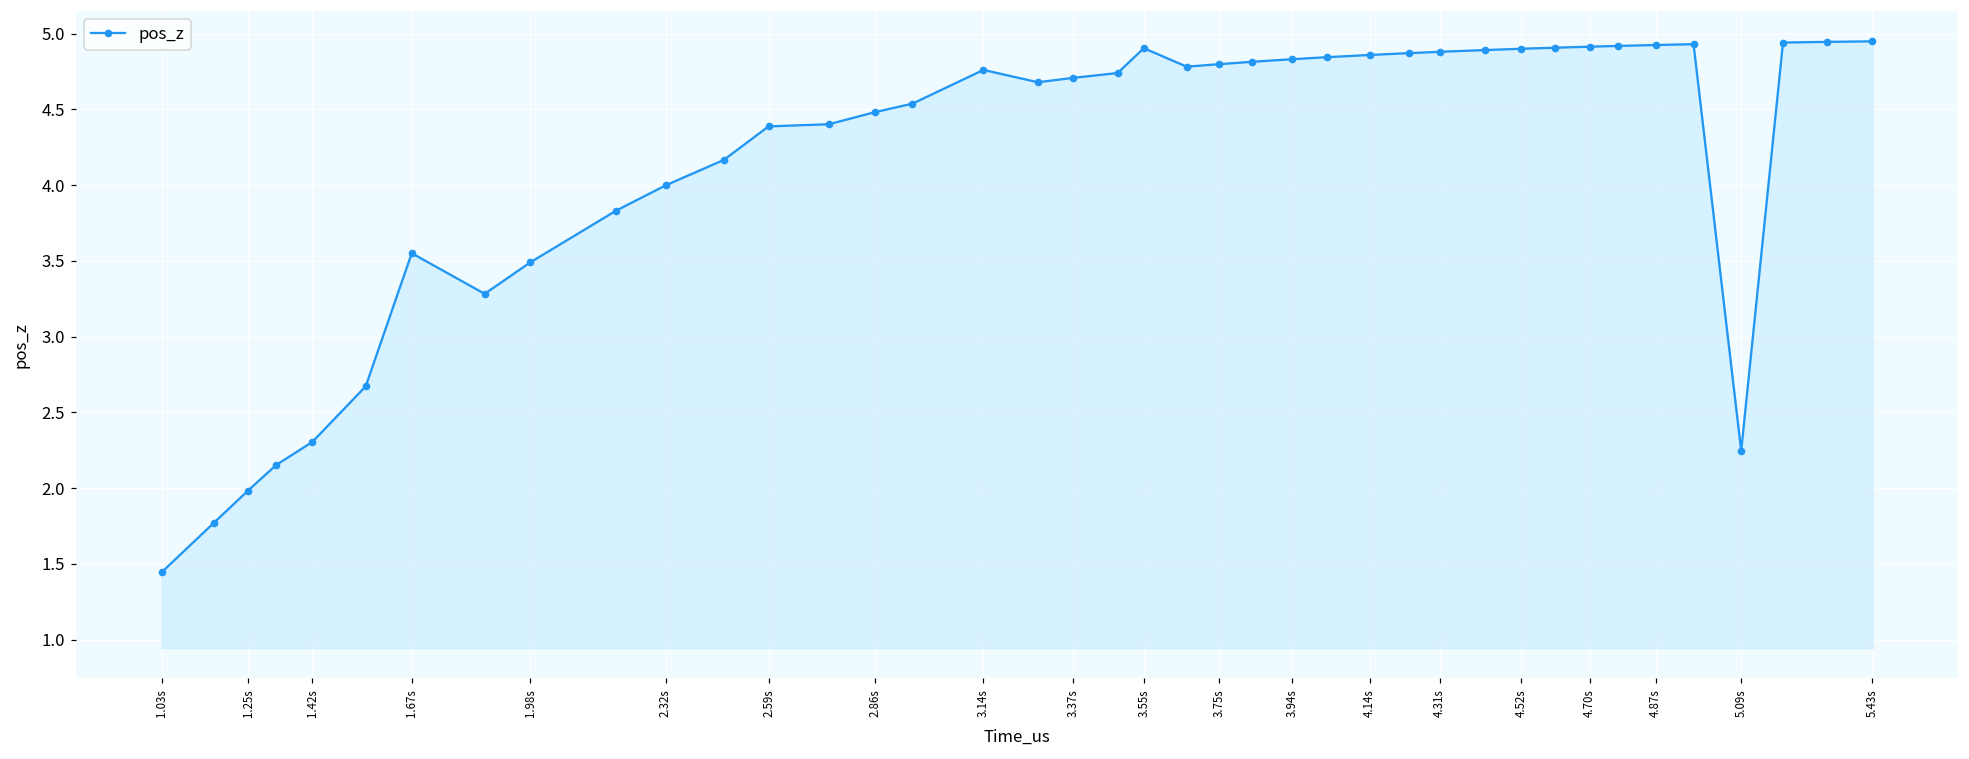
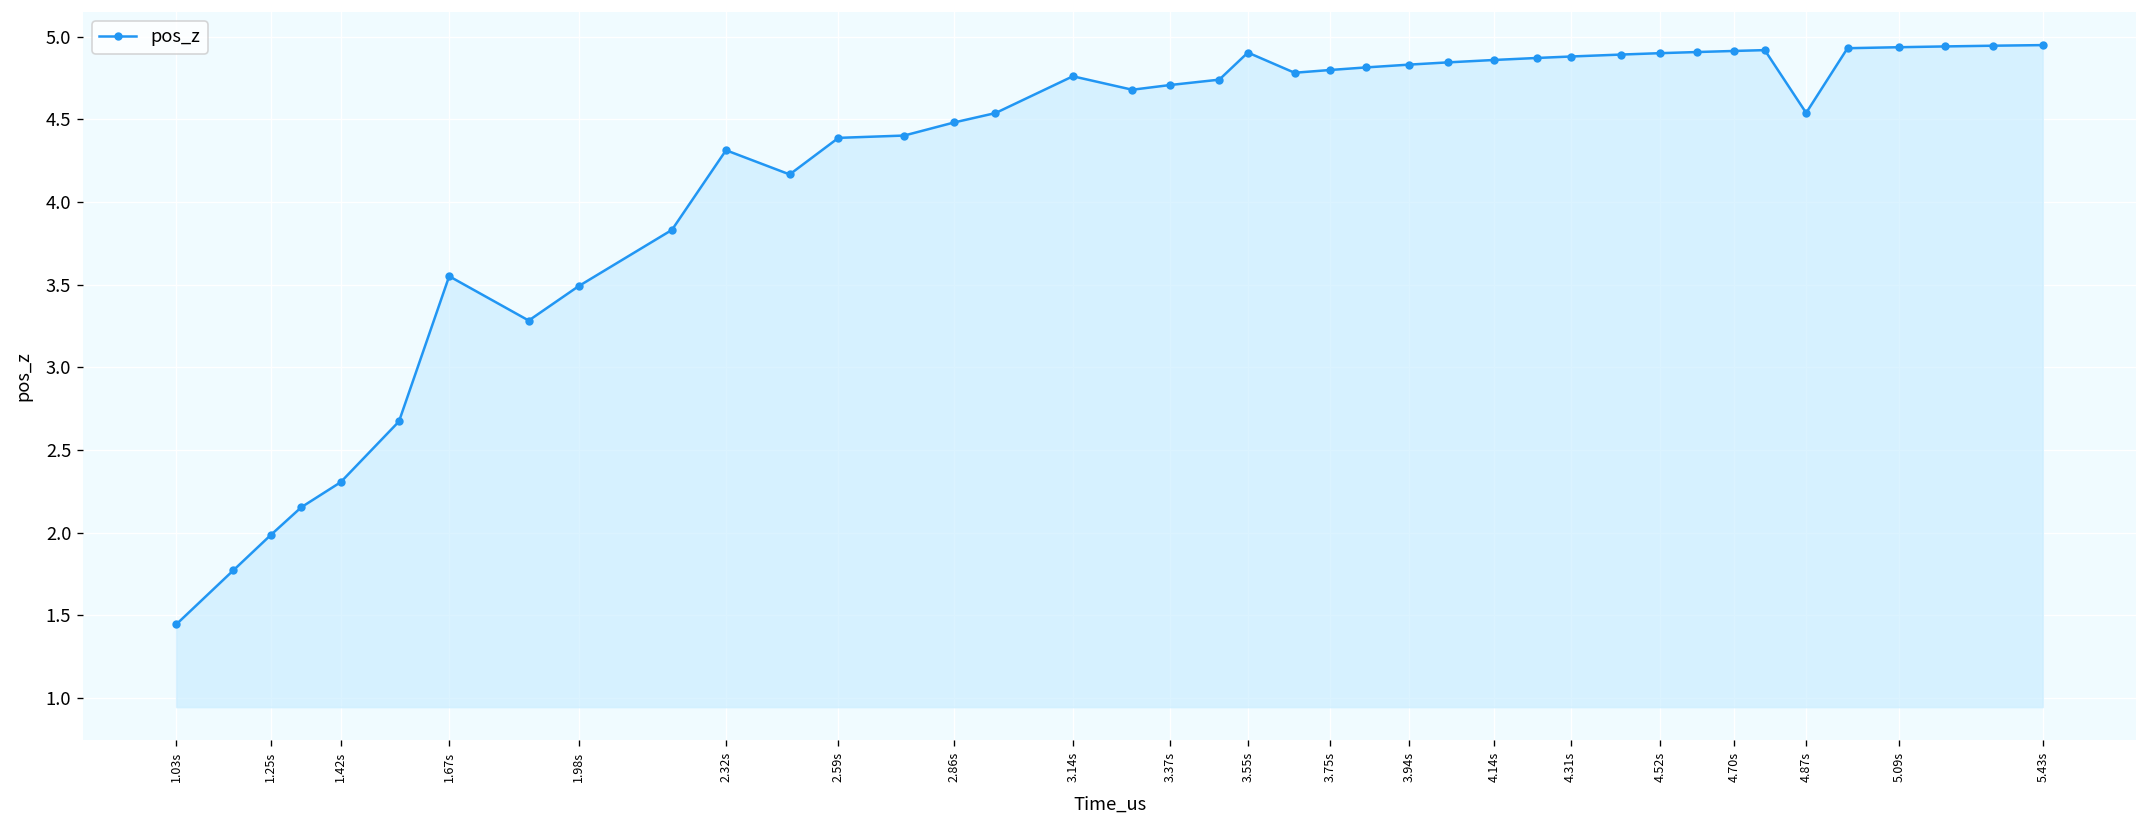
2.32s: 4.00 -> 4.31
4.87s: 4.93 -> 4.54
5.09s: 2.25 -> 4.94
